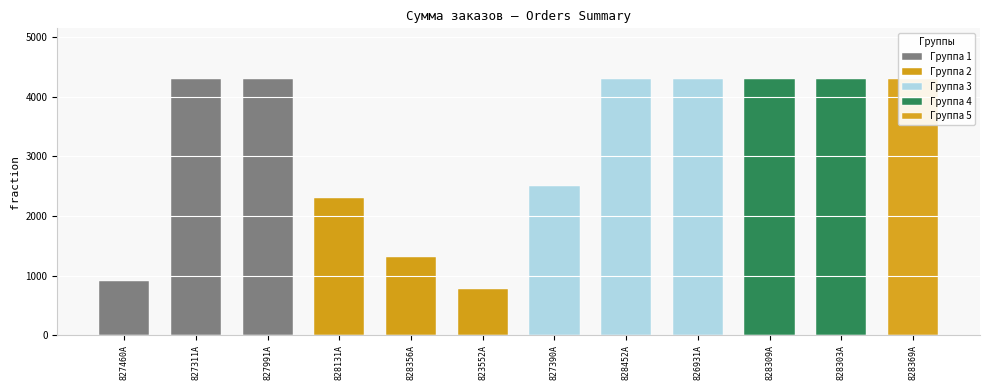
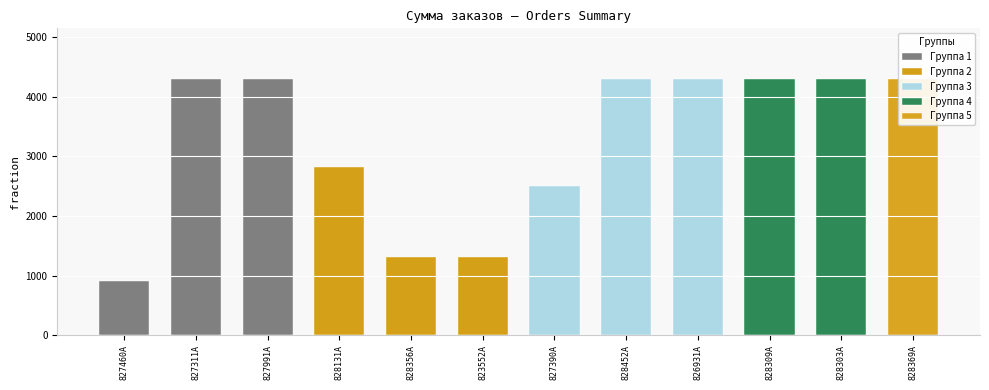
828131A: 2300 -> 2800
823552A: 800 -> 1300
